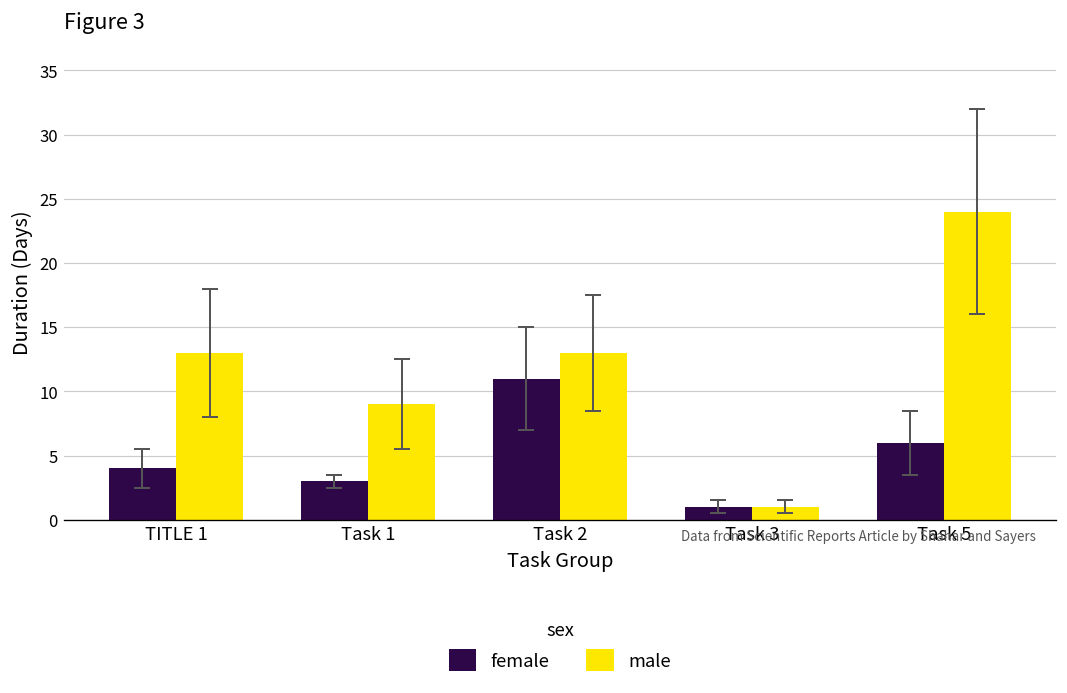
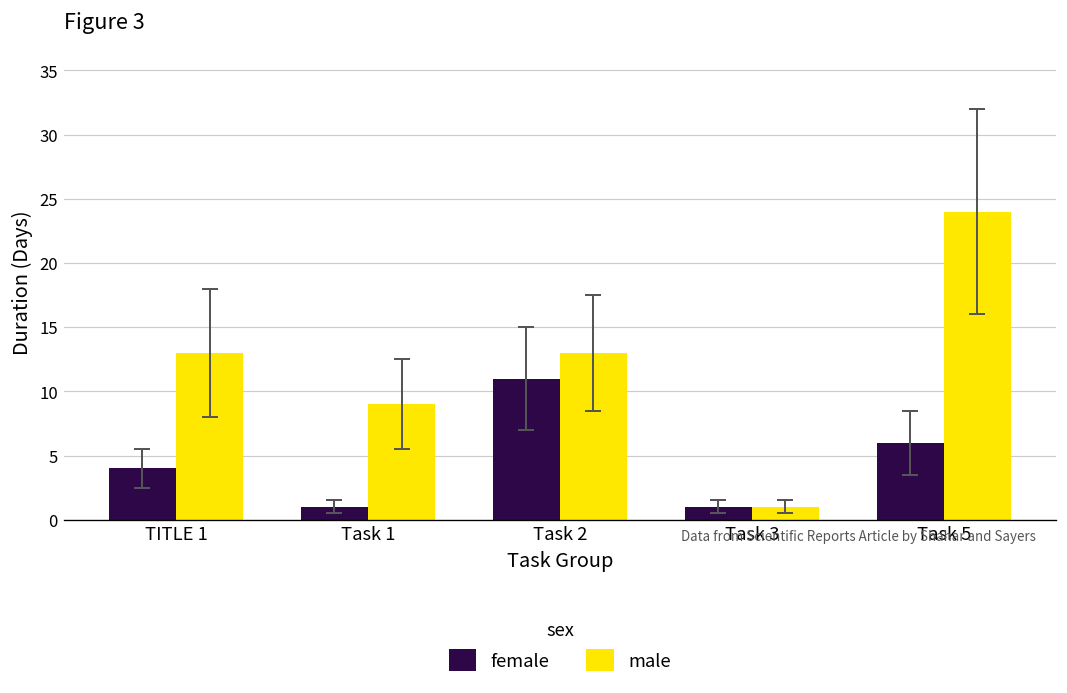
female, Task 1: 3 -> 1
